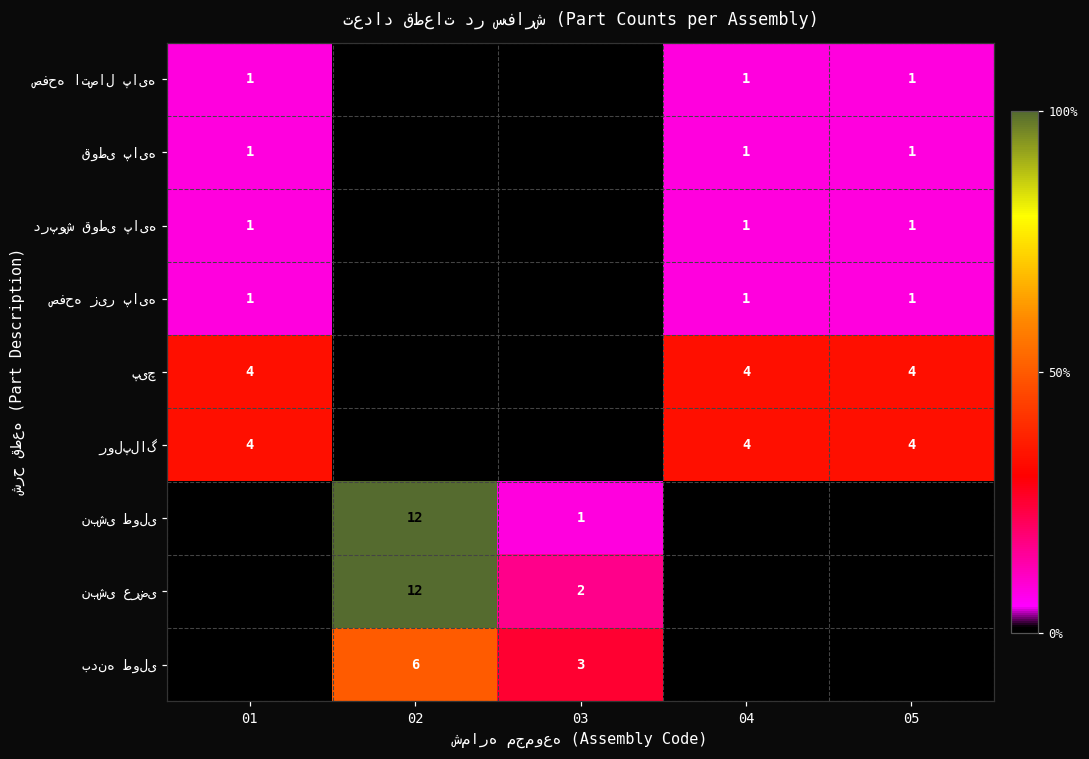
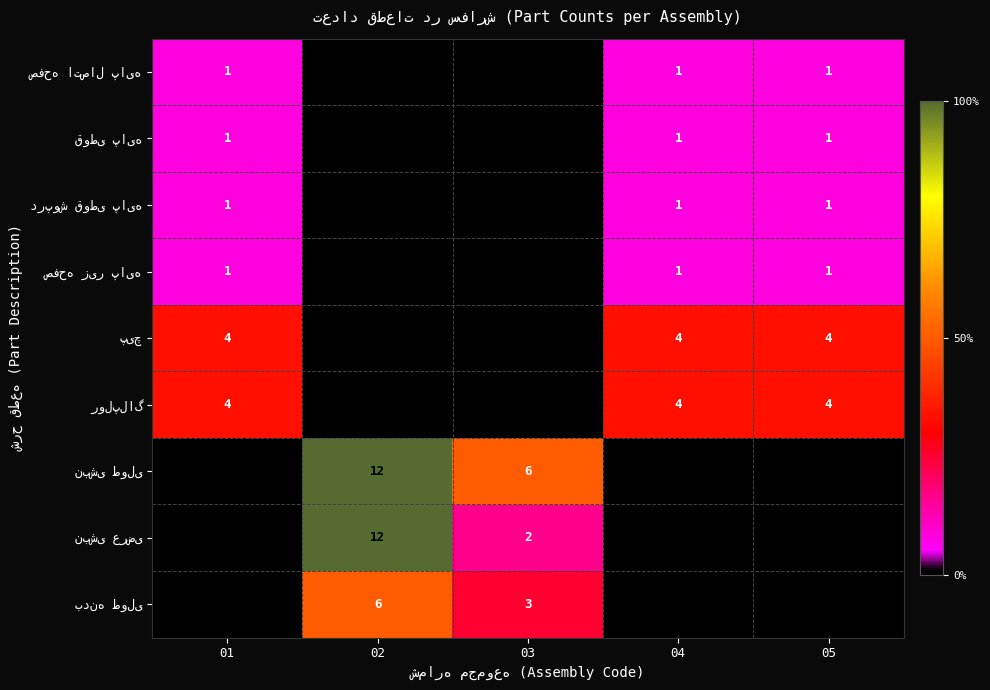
نبشی طولی, 03: 1 -> 6
